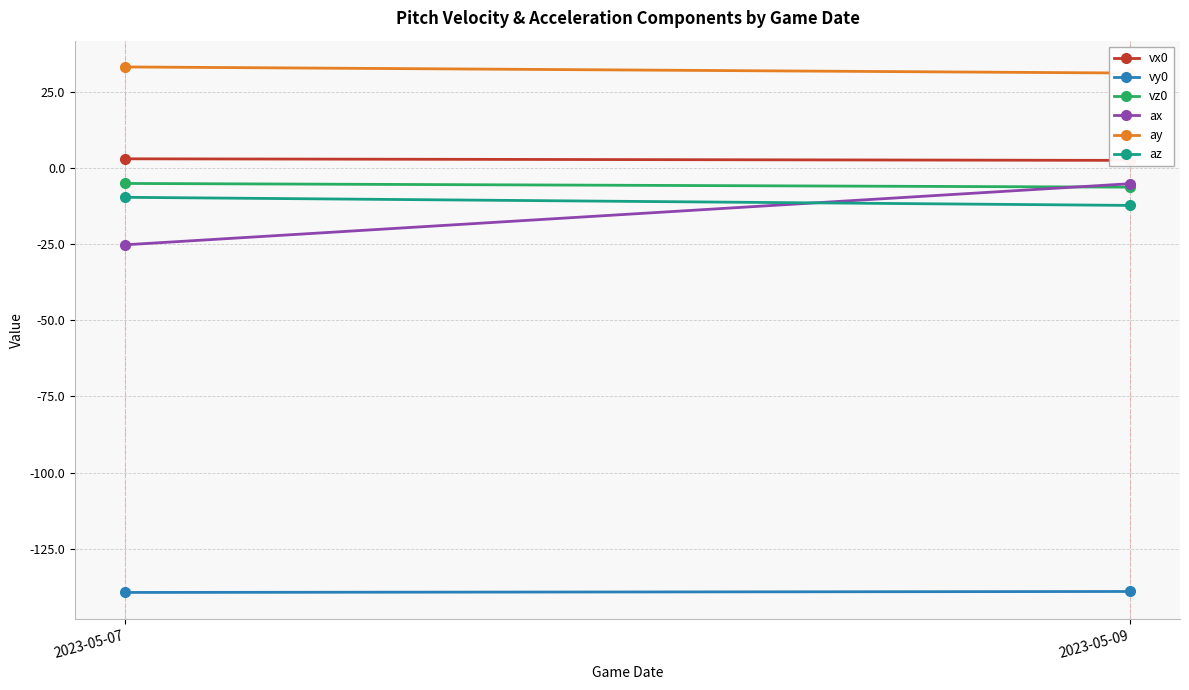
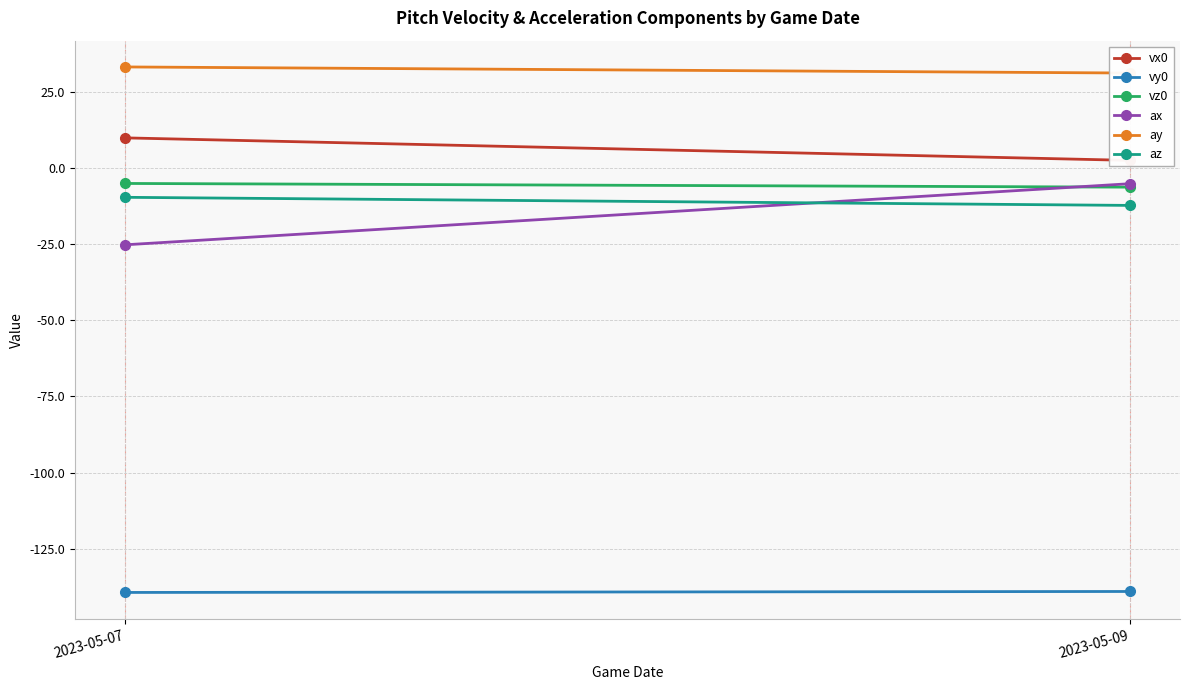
vx0, 2023-05-07: 3 -> 10
